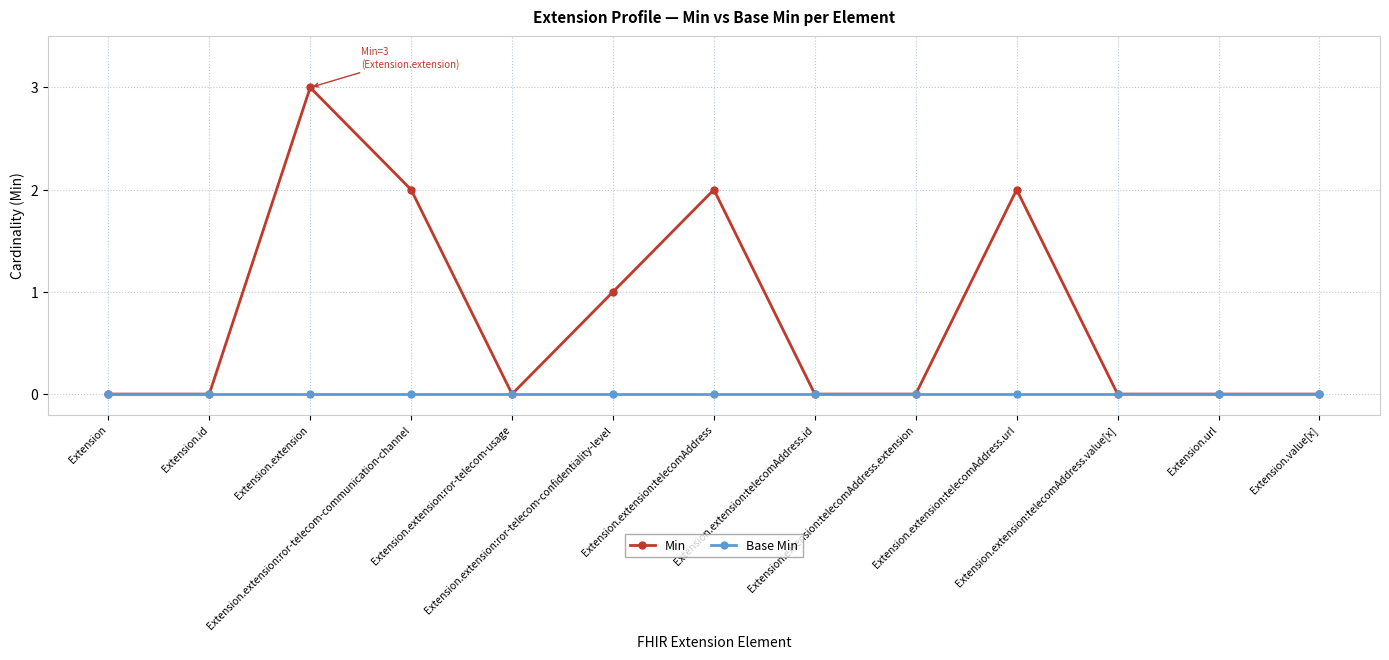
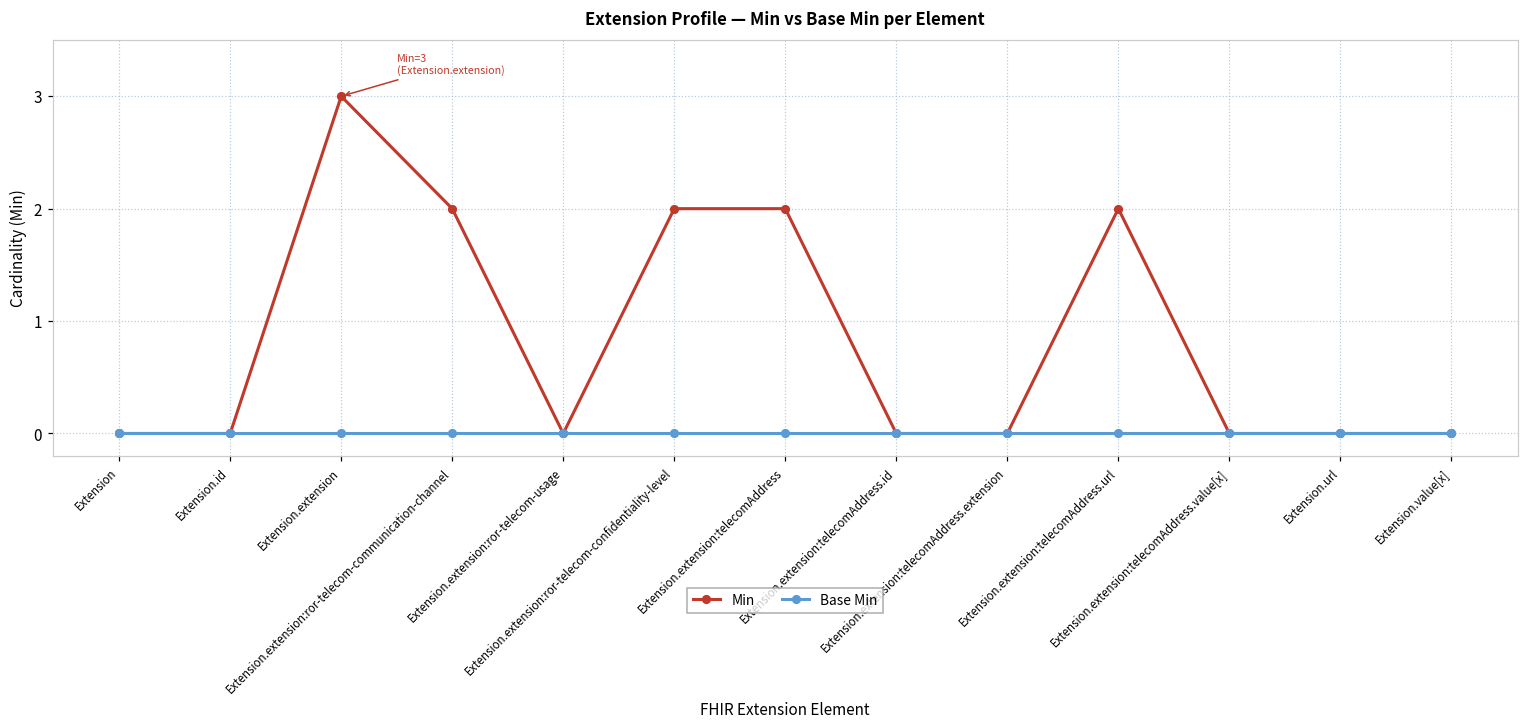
Min, Extension.extension:ror-telecom-confidentiality-level: 1 -> 2
